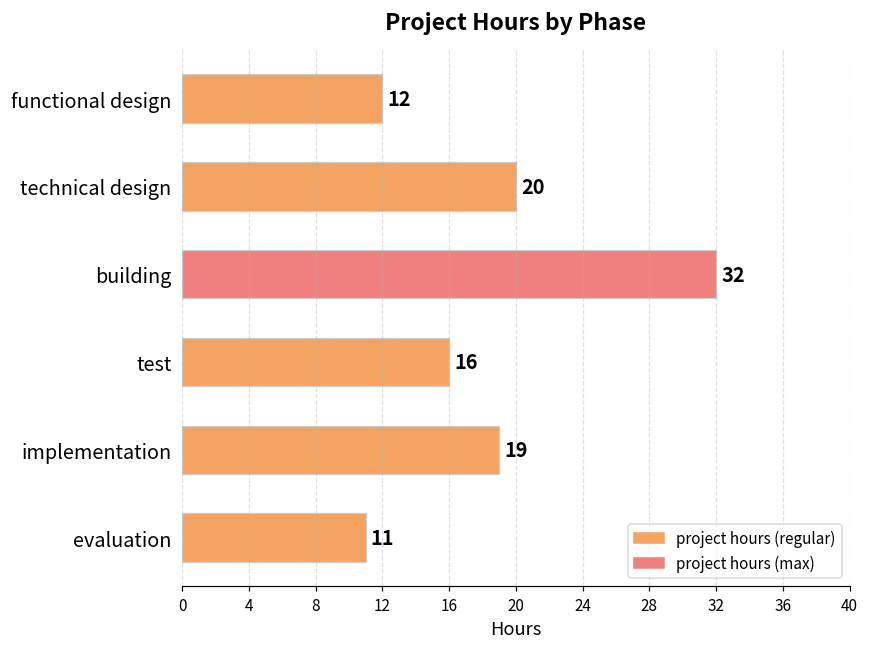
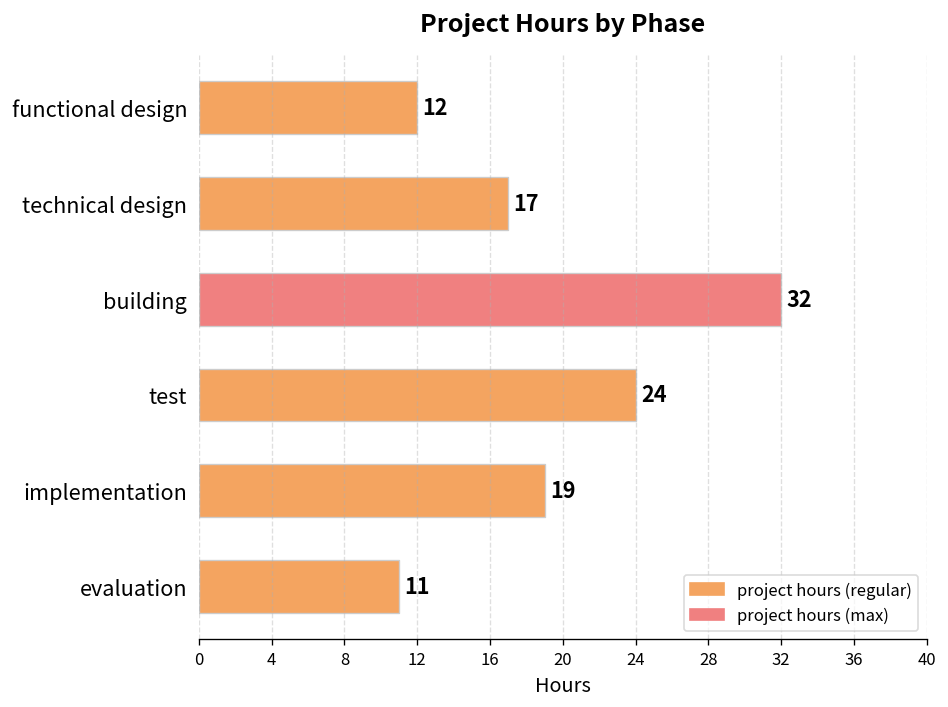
technical design: 20 -> 17
test: 16 -> 24
